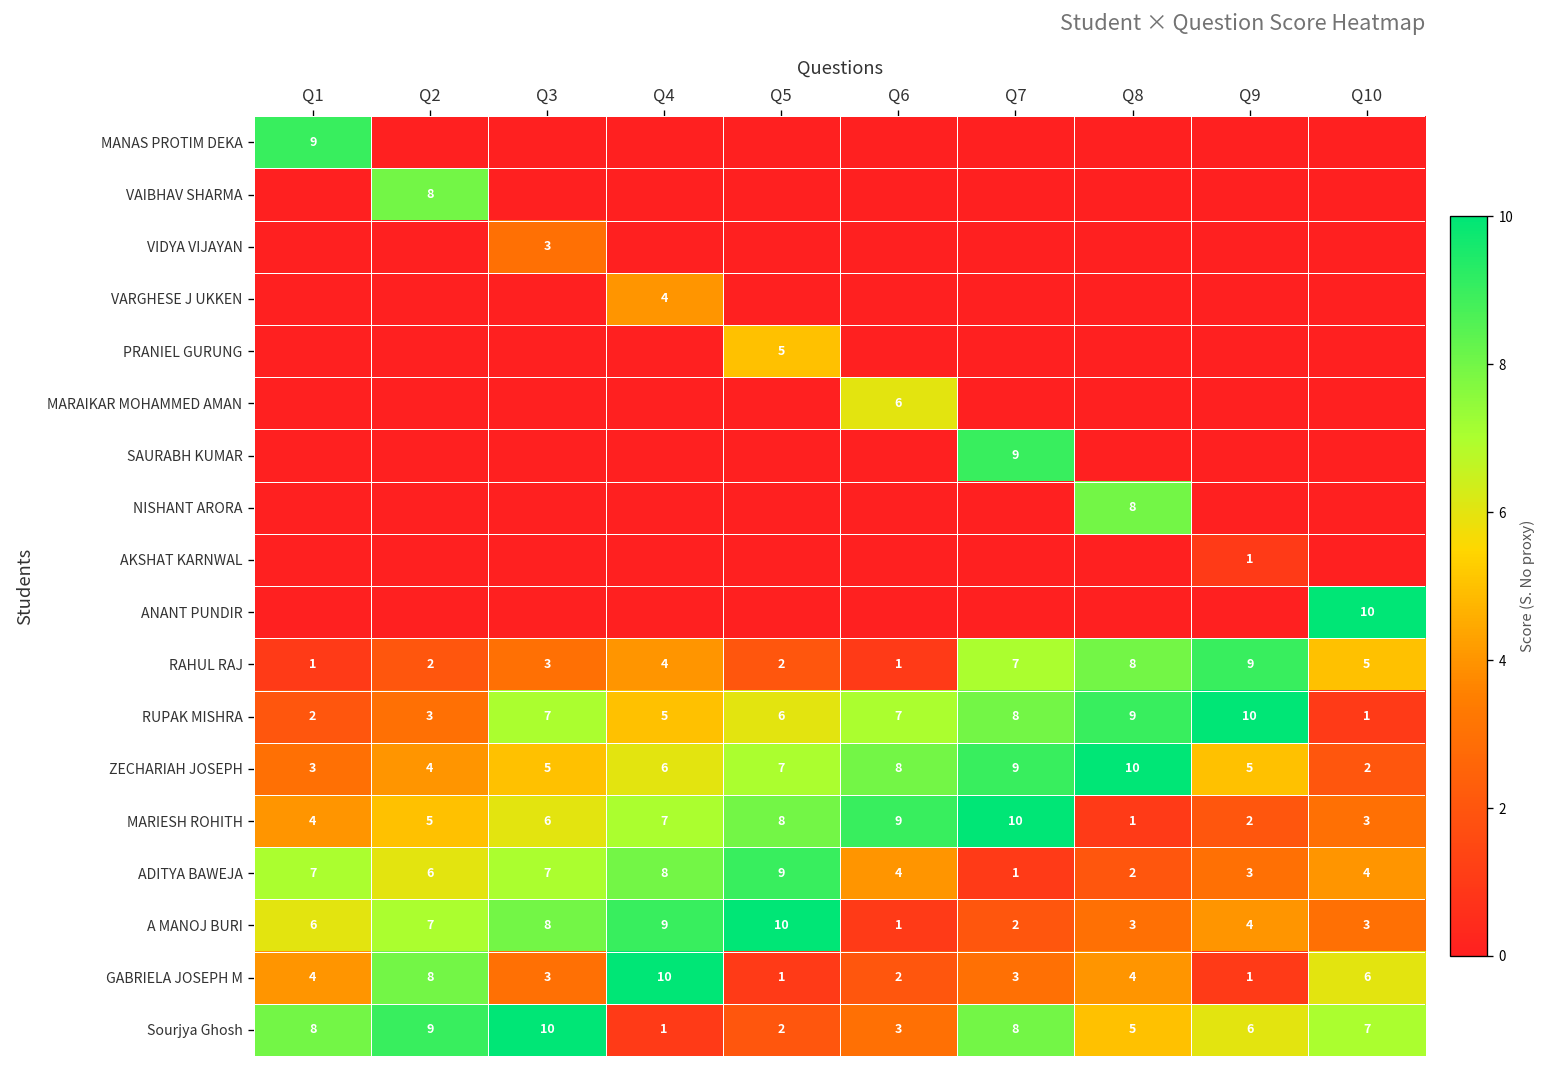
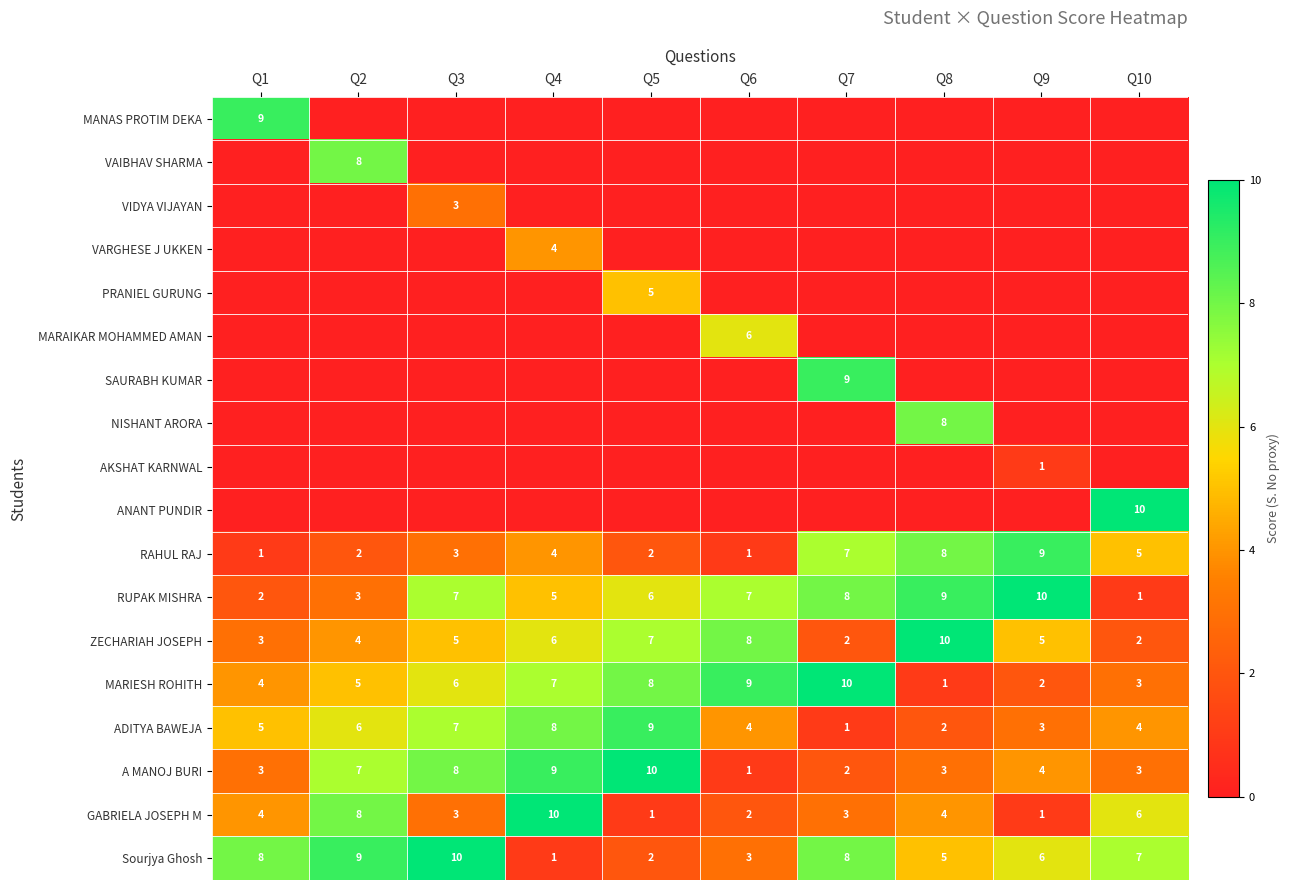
ZECHARIAH JOSEPH, Q7: 9 -> 2
ADITYA BAWEJA, Q1: 7 -> 5
A MANOJ BURI, Q1: 6 -> 3
